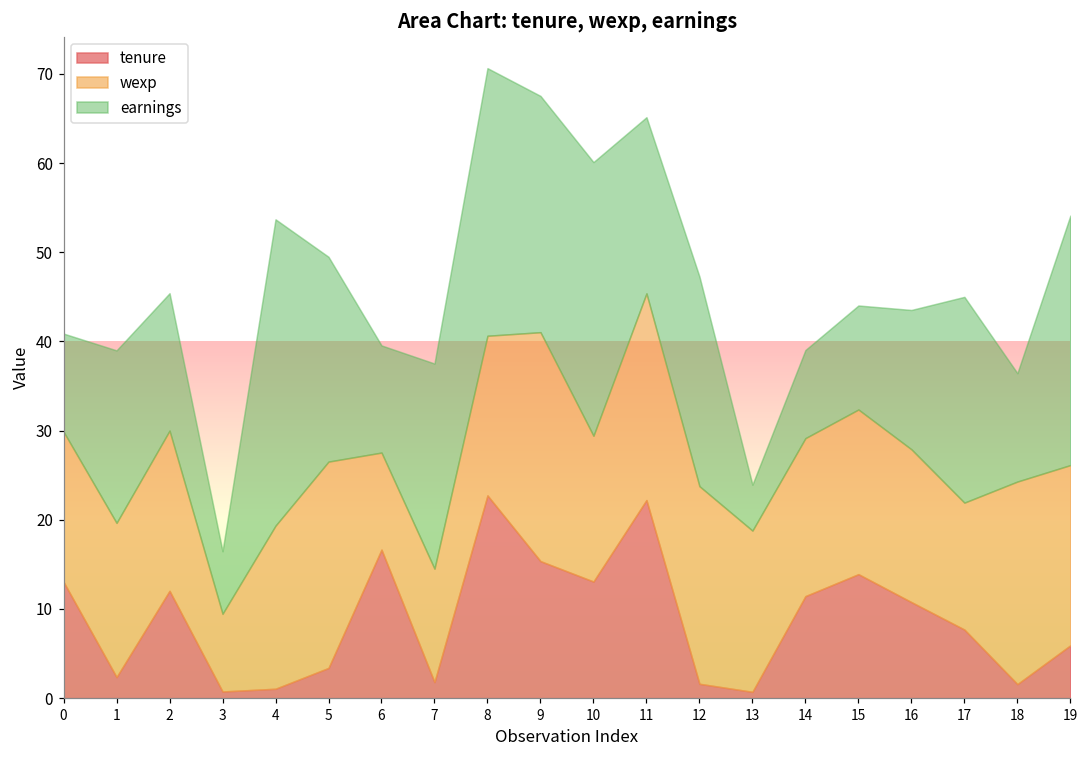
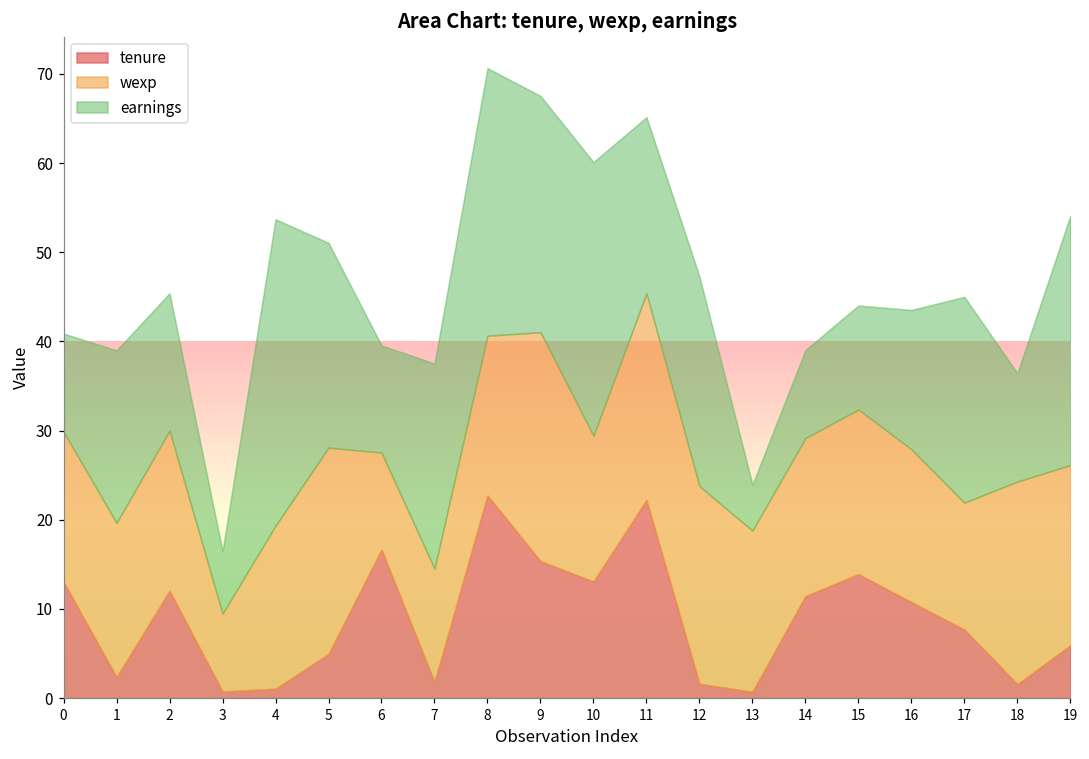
tenure, 5: 3 -> 5
